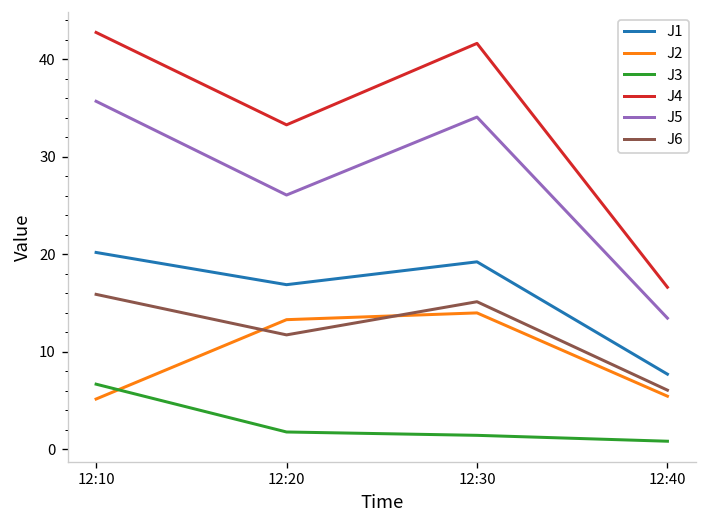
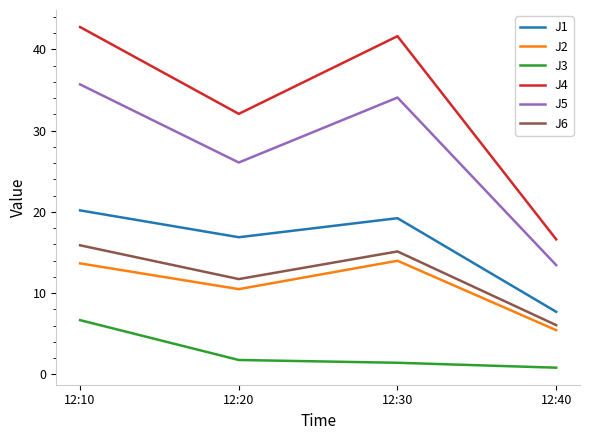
J2, 12:10: 5 -> 14
J2, 12:20: 13 -> 10
J4, 12:20: 33 -> 32
